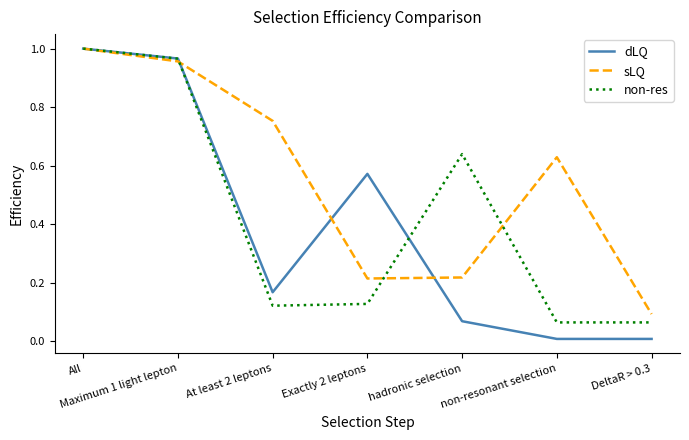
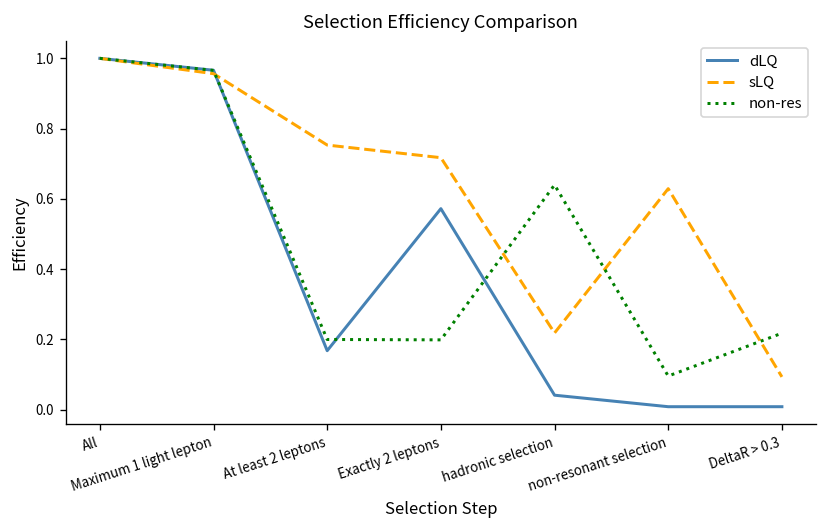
non-res, At least 2 leptons: 0.12 -> 0.20
sLQ, Exactly 2 leptons: 0.22 -> 0.72
non-res, Exactly 2 leptons: 0.13 -> 0.20
dLQ, hadronic selection: 0.07 -> 0.04
non-res, non-resonant selection: 0.07 -> 0.10
non-res, DeltaR > 0.3: 0.07 -> 0.22
